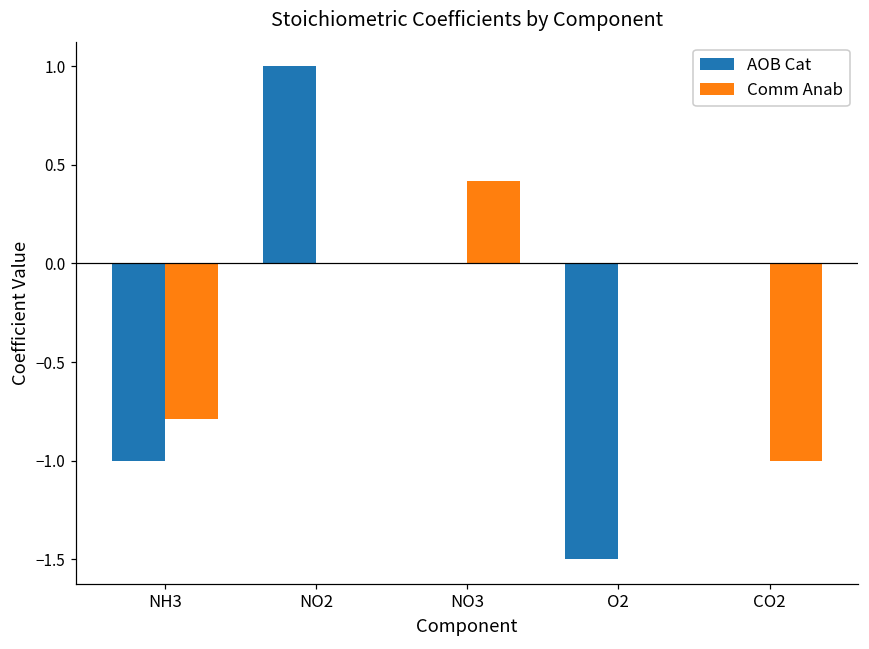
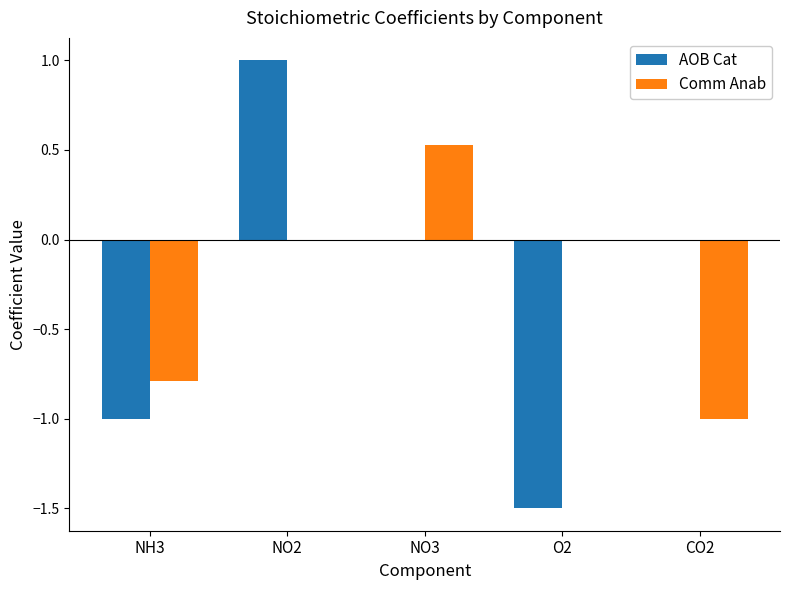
Comm Anab, NO3: 0.42 -> 0.53
